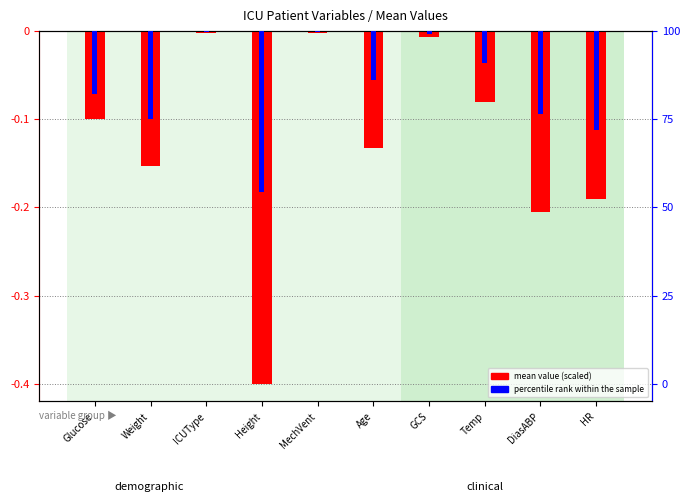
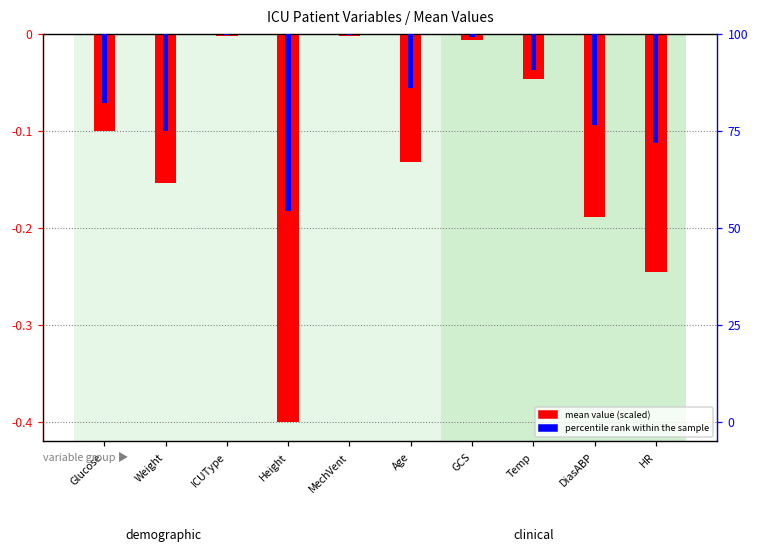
mean value (scaled), Temp: -0.08 -> -0.05
mean value (scaled), DiasABP: -0.21 -> -0.19
mean value (scaled), HR: -0.19 -> -0.24
